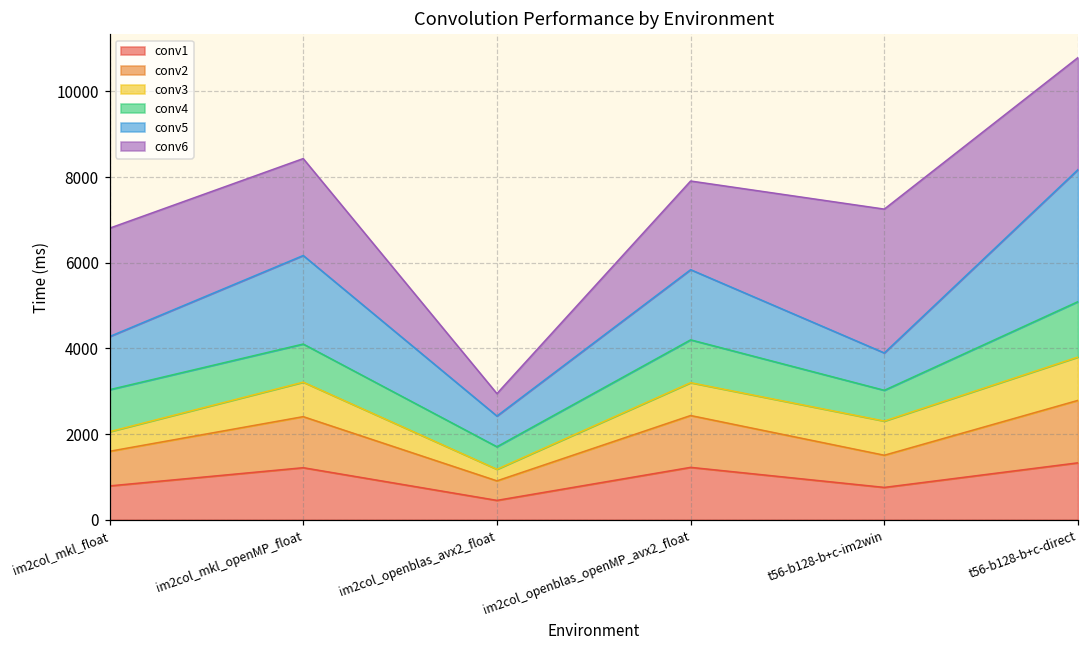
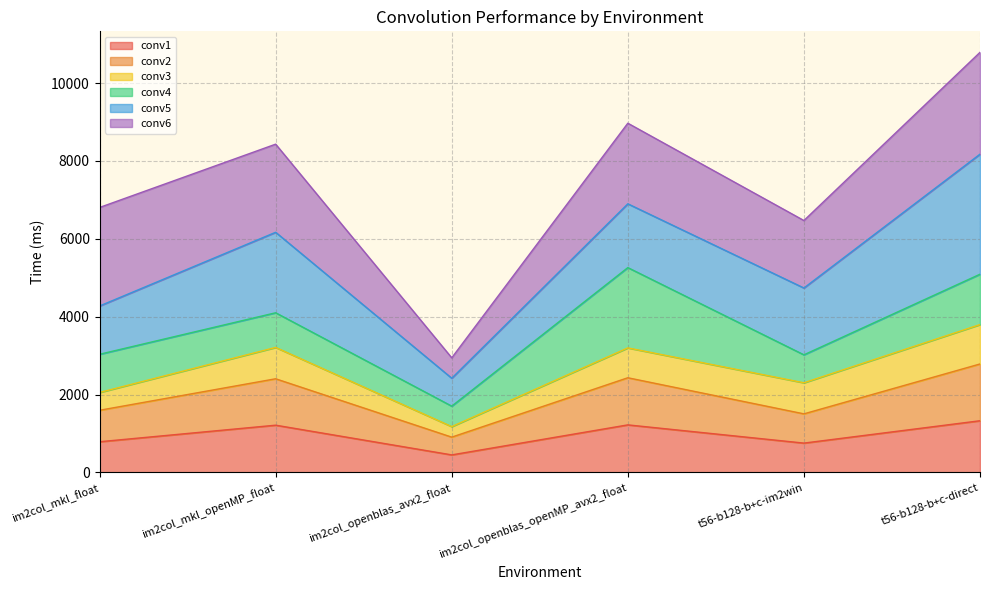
conv4, im2col_openblas_openMP_avx2_float: 1000 -> 2100
conv5, t56-b128-b+c-im2win: 900 -> 1700
conv6, t56-b128-b+c-im2win: 3400 -> 1700
